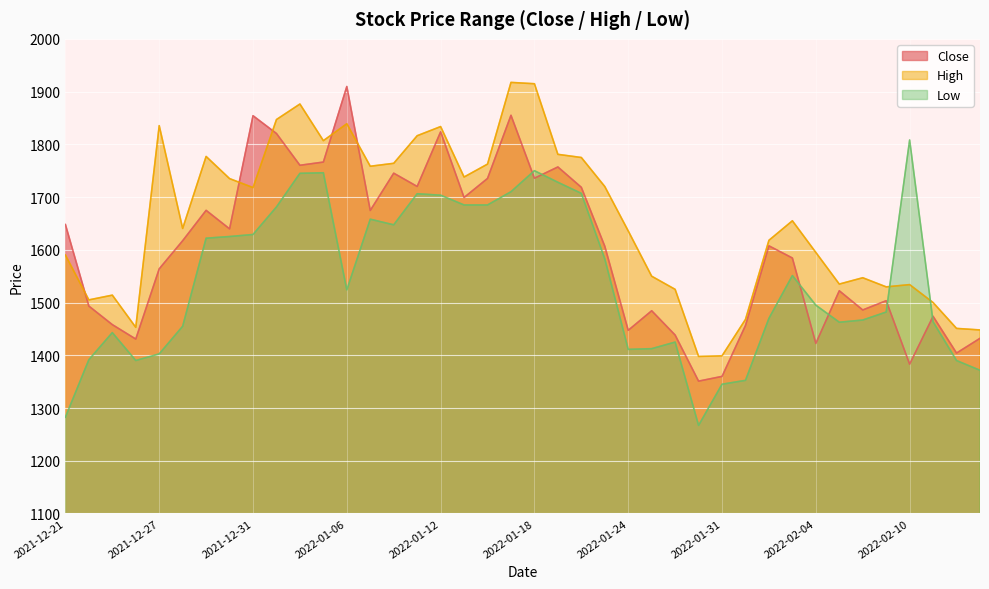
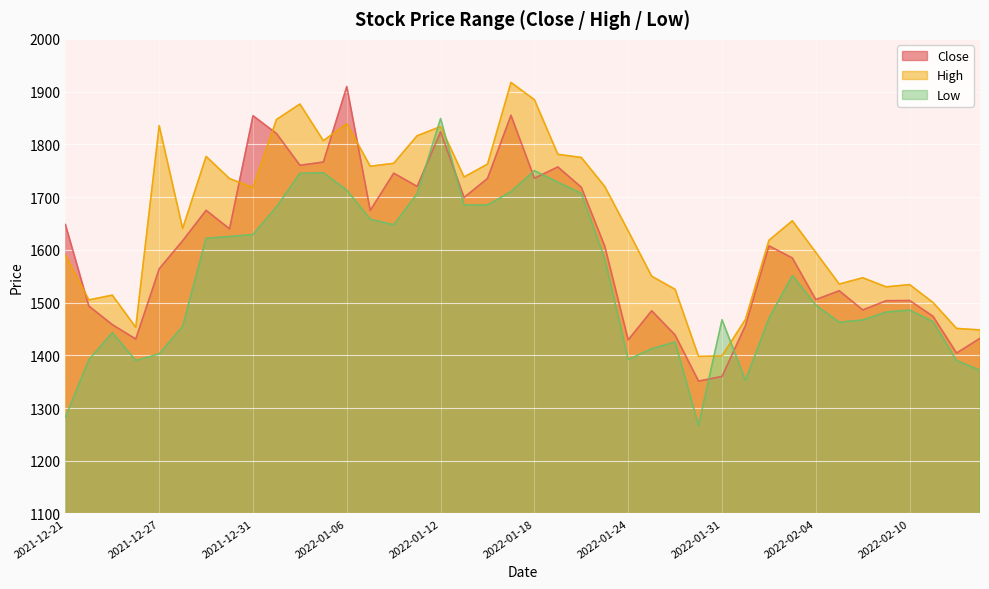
Low, 2022-01-06: 1520 -> 1710
Low, 2022-01-12: 1700 -> 1850
High, 2022-01-18: 1910 -> 1880
Close, 2022-01-24: 1450 -> 1430
Low, 2022-01-24: 1410 -> 1390
Low, 2022-01-31: 1350 -> 1470
Close, 2022-02-04: 1420 -> 1510
Close, 2022-02-10: 1380 -> 1500
Low, 2022-02-10: 1810 -> 1490
